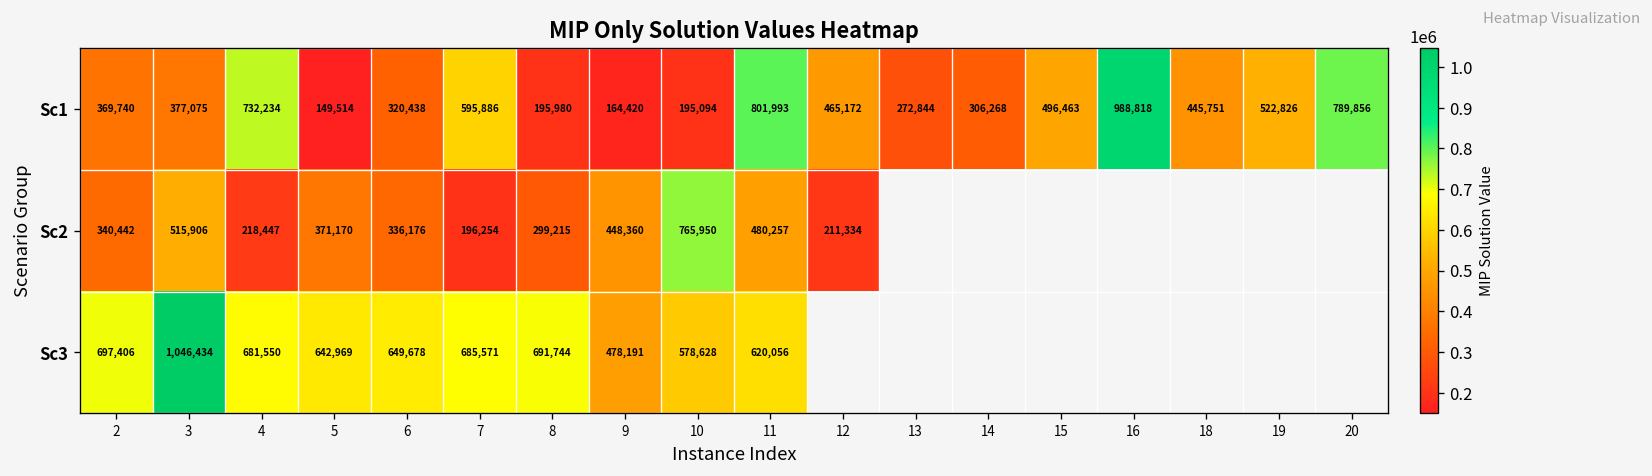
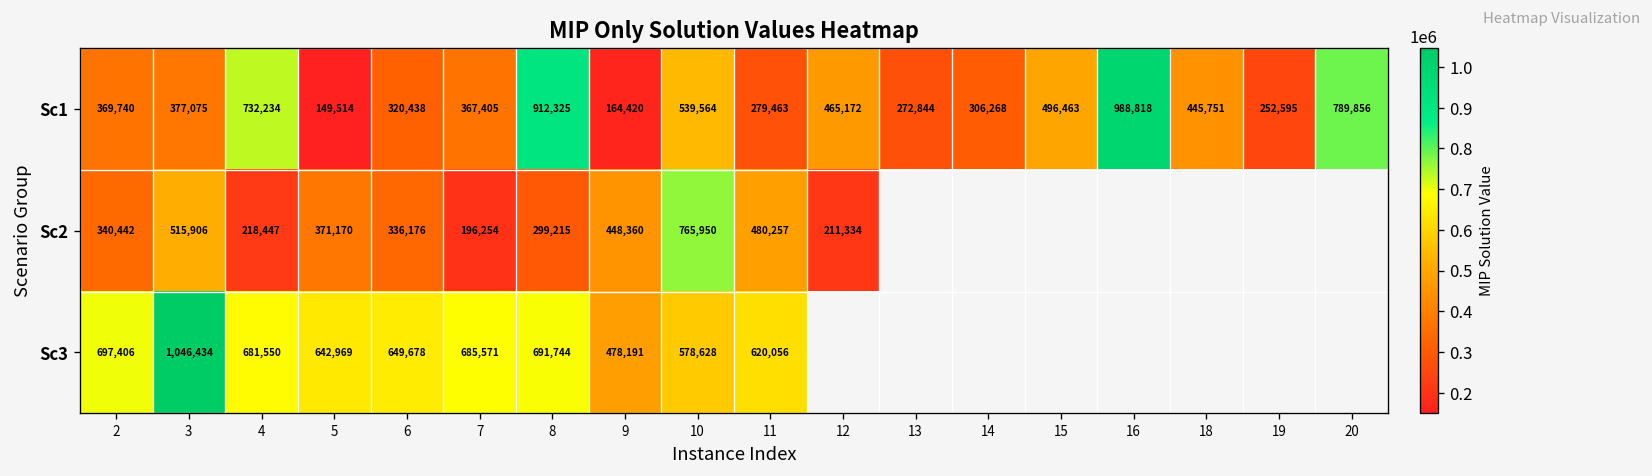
Sc1, 7: 595,886 -> 367,405
Sc1, 8: 195,980 -> 912,325
Sc1, 10: 195,094 -> 539,564
Sc1, 11: 801,993 -> 279,463
Sc1, 19: 522,826 -> 252,595
